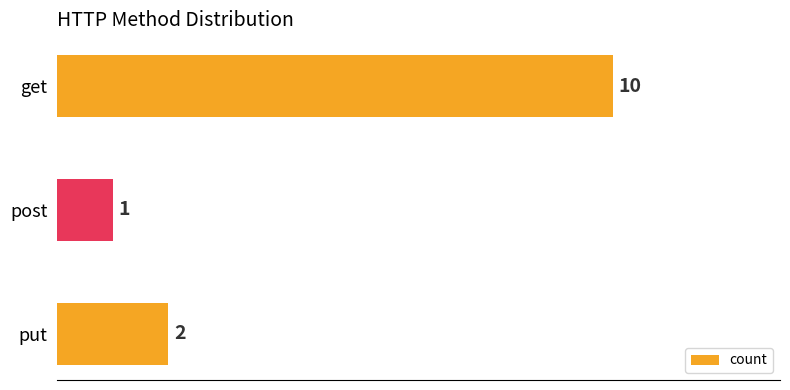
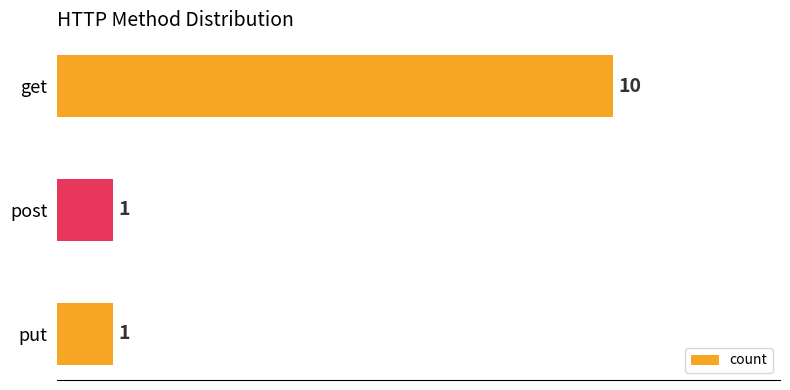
put: 2 -> 1
